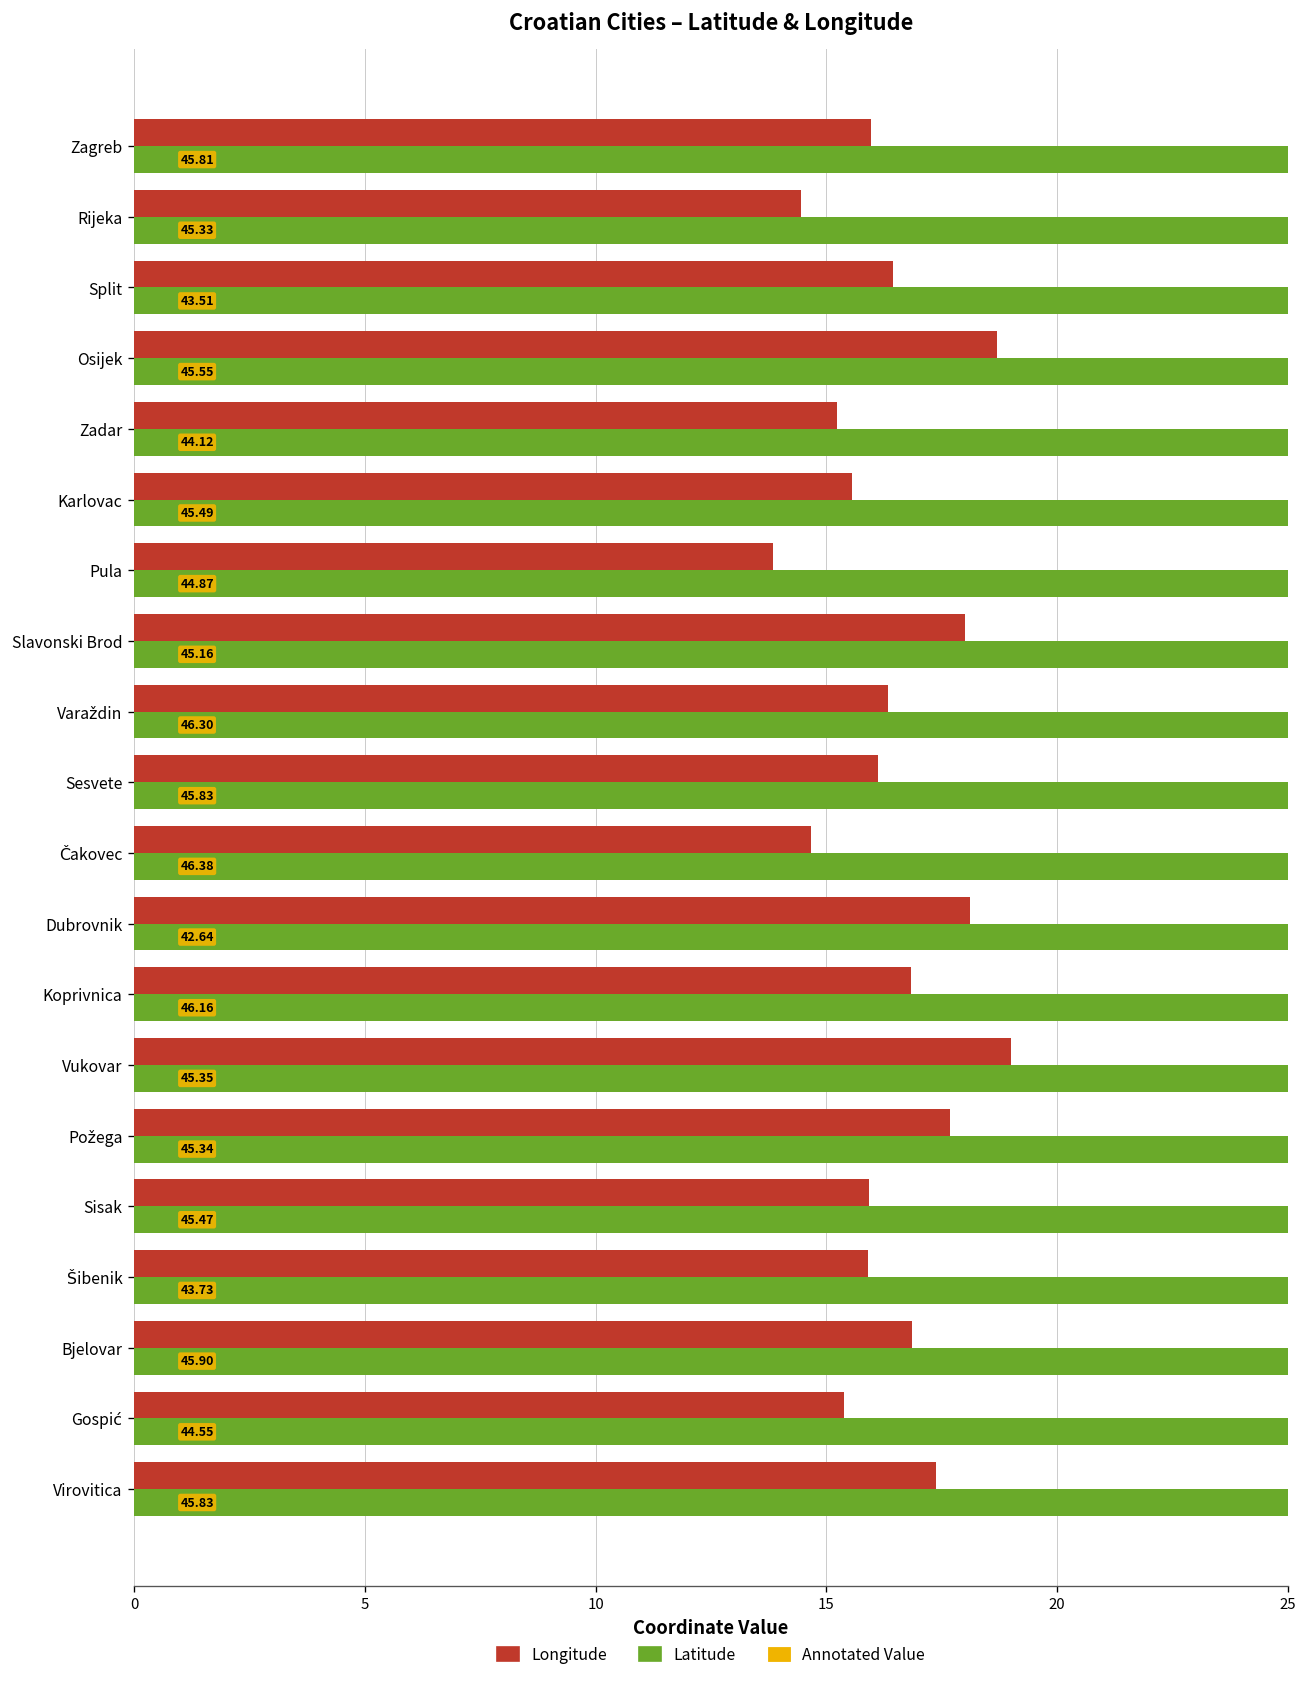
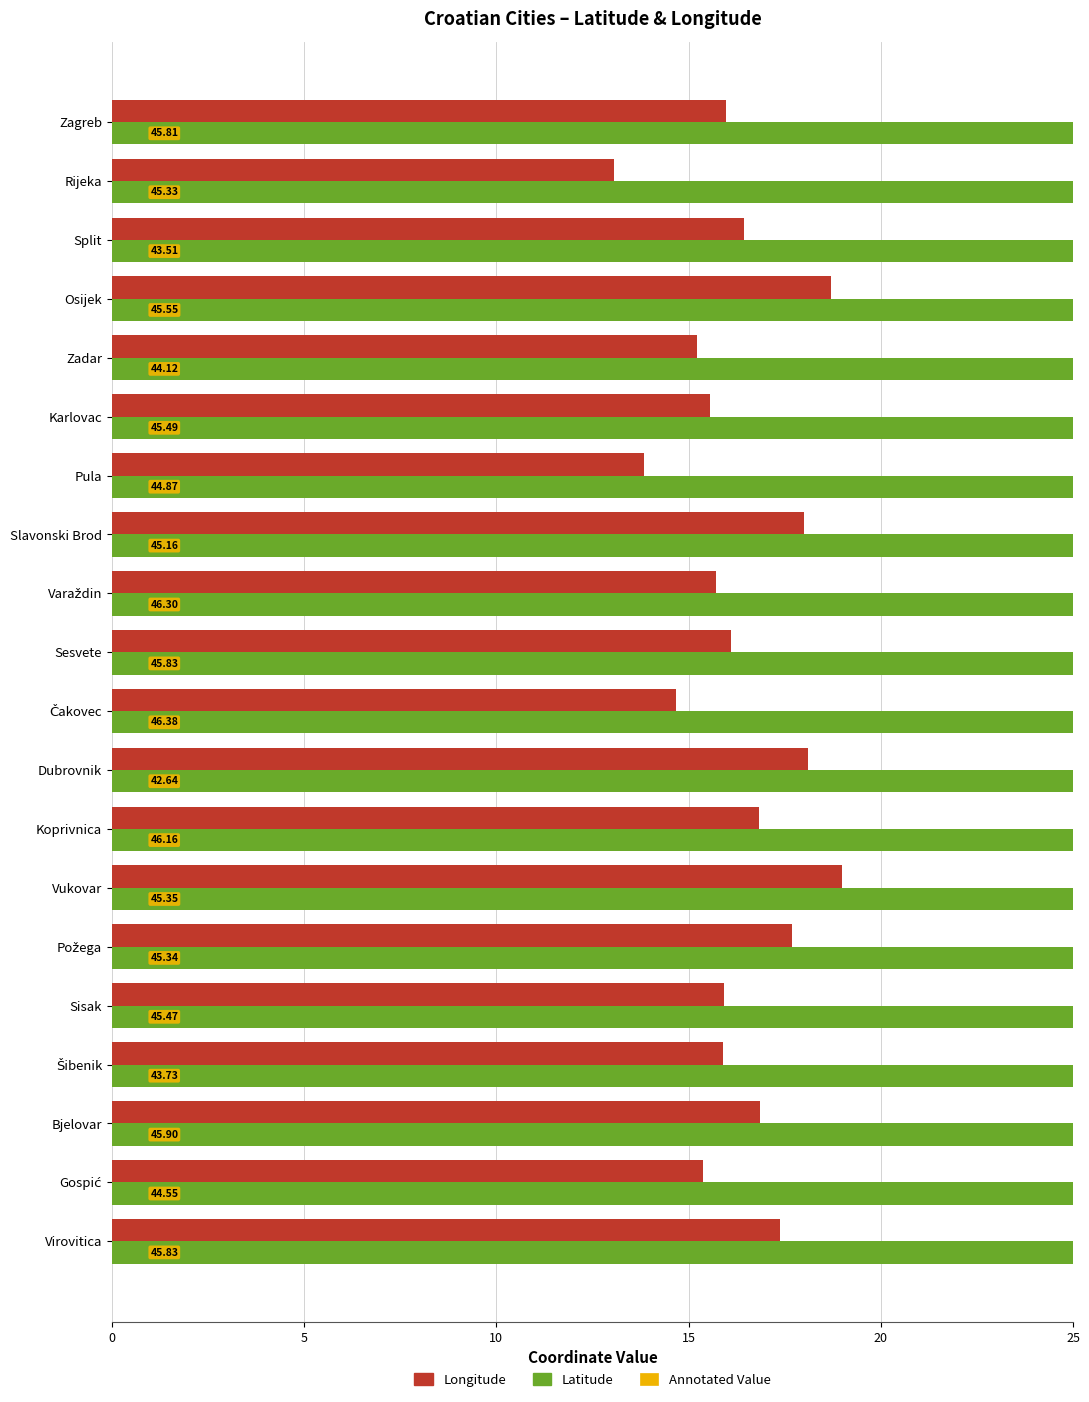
Longitude, Rijeka: 14.4 -> 13.1
Longitude, Varaždin: 16.3 -> 15.7
